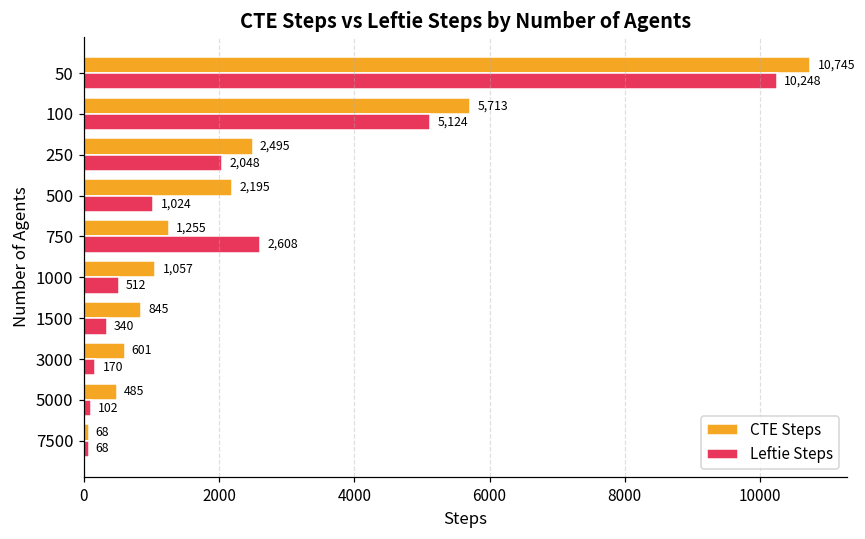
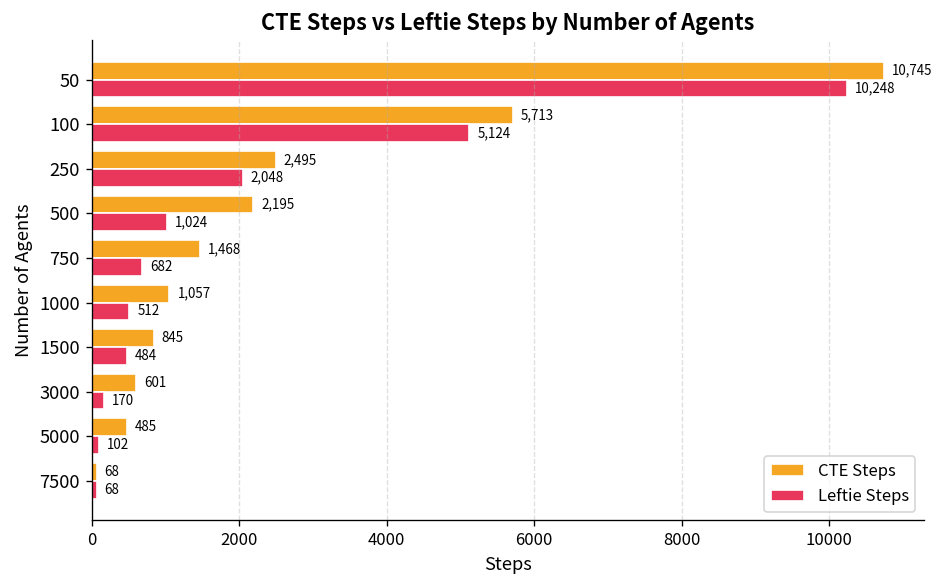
CTE Steps, 750: 1,255 -> 1,468
Leftie Steps, 750: 2,608 -> 682
Leftie Steps, 1500: 340 -> 484
